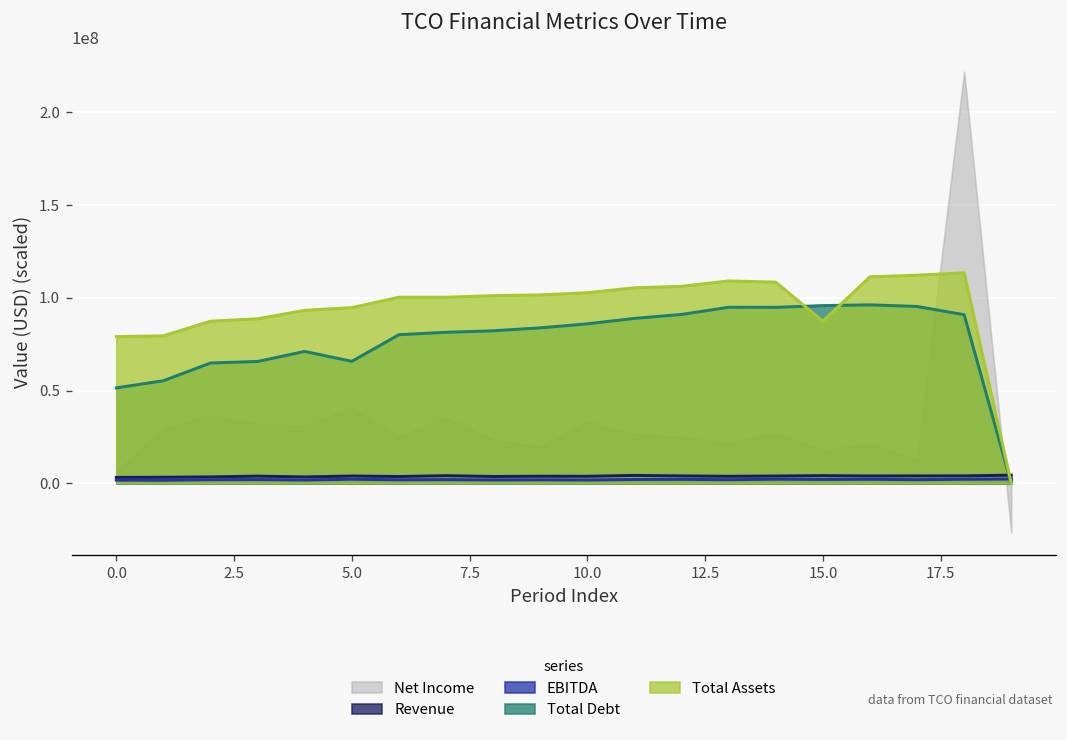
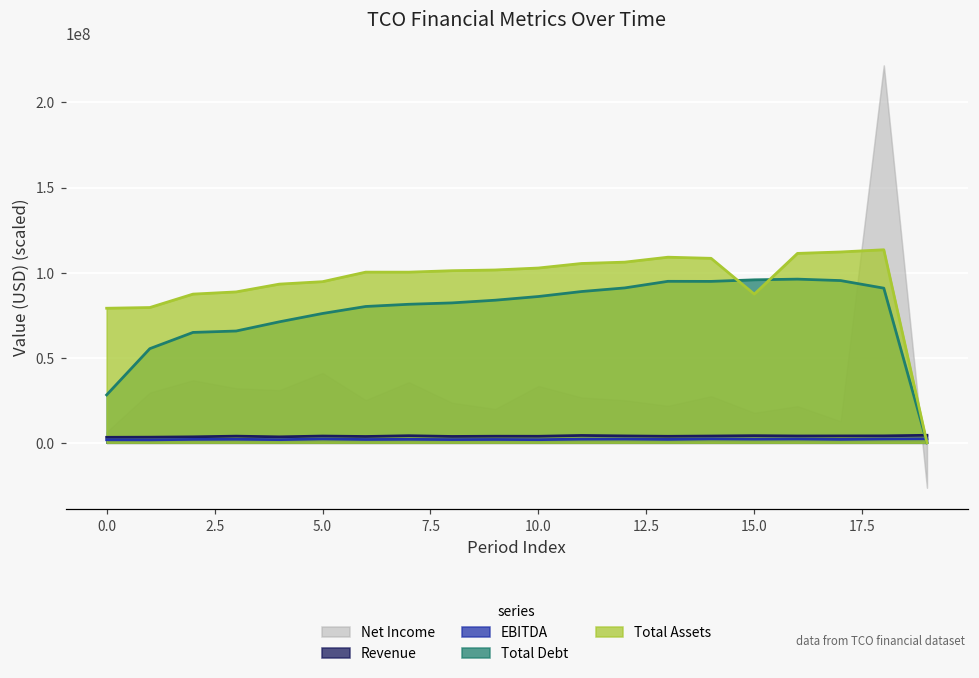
Total Debt, 0.0: 51000000 -> 28000000
Total Debt, 5.0: 66000000 -> 76000000
